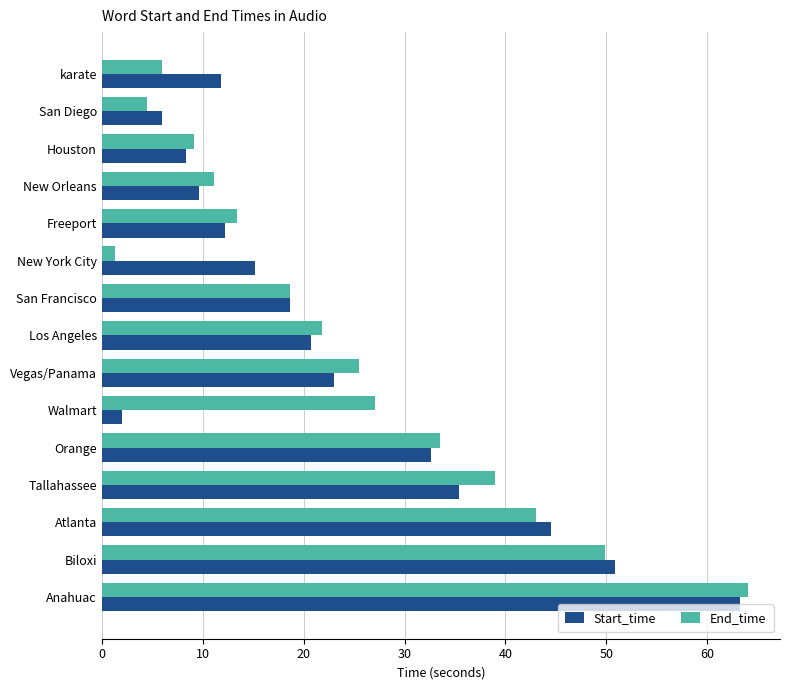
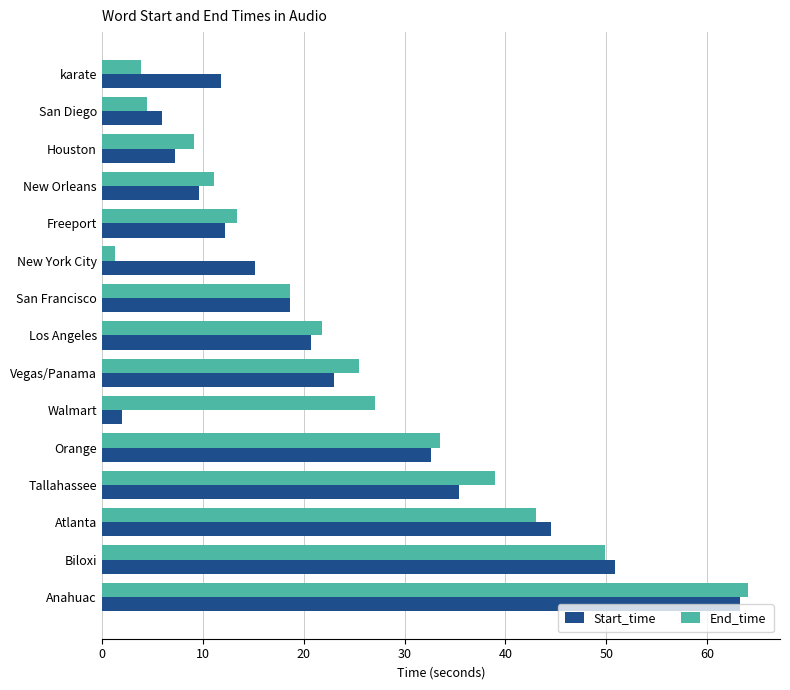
End_time, karate: 6.0 -> 3.9
Start_time, Houston: 8.3 -> 7.3
